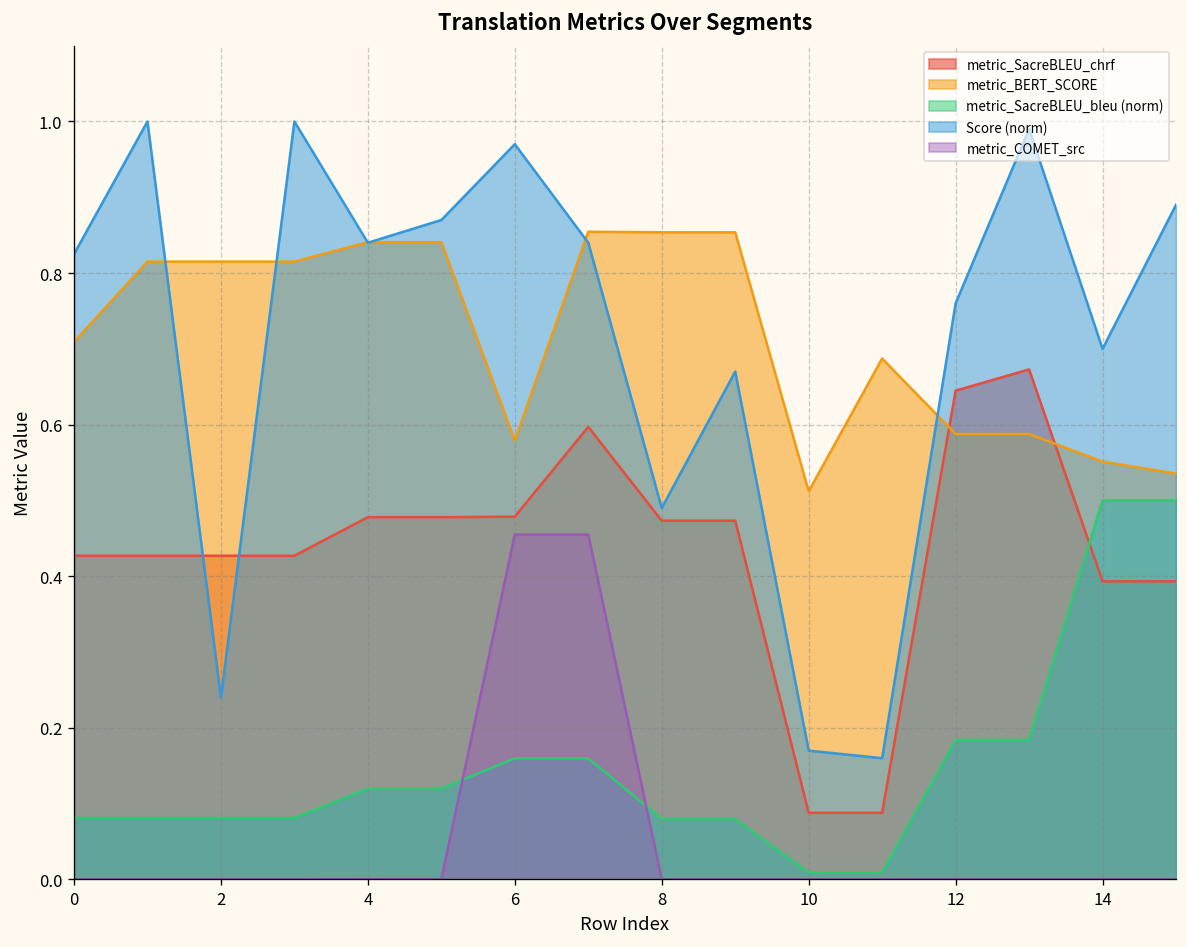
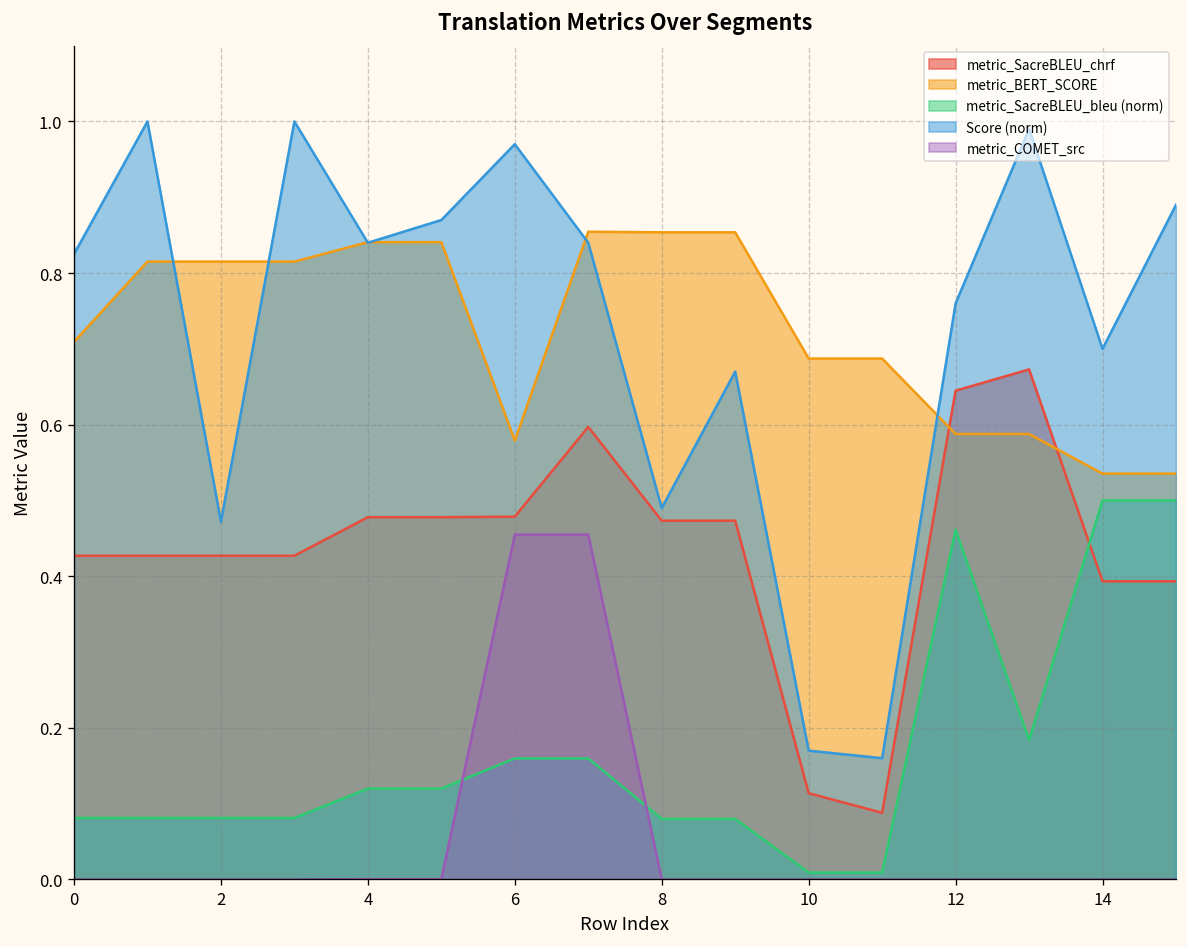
Score (norm), 2: 0.24 -> 0.47
metric_SacreBLEU_chrf, 10: 0.09 -> 0.11
metric_BERT_SCORE, 10: 0.51 -> 0.69
metric_SacreBLEU_bleu (norm), 12: 0.18 -> 0.46
metric_BERT_SCORE, 14: 0.55 -> 0.54
